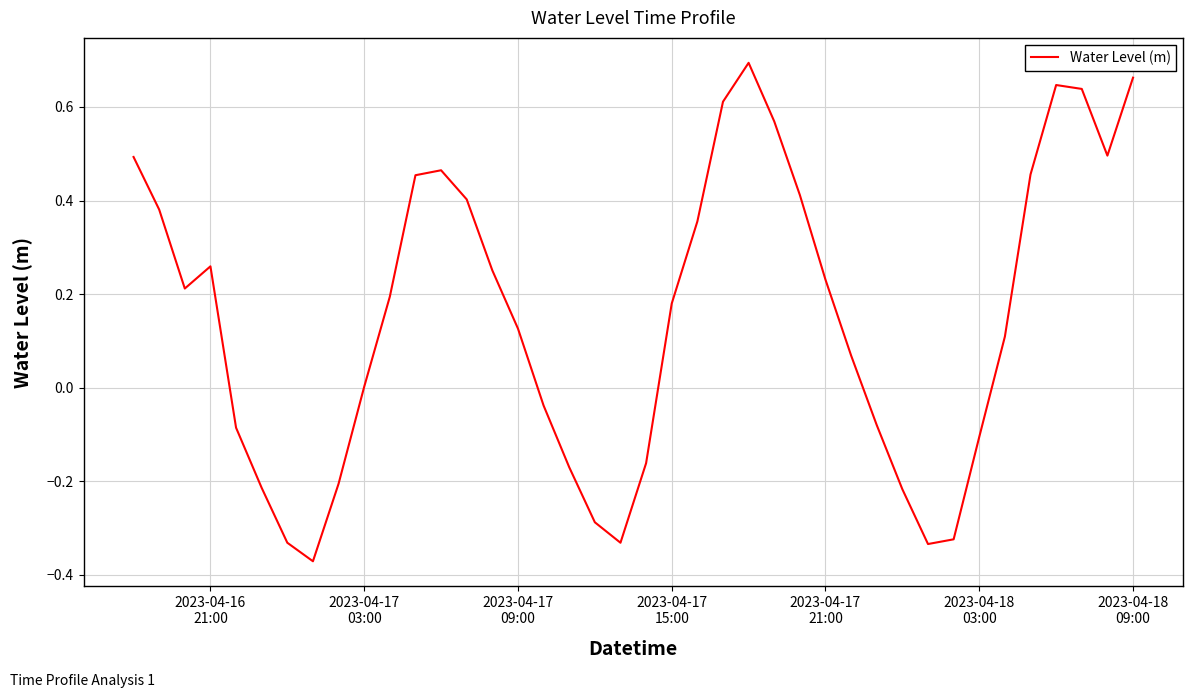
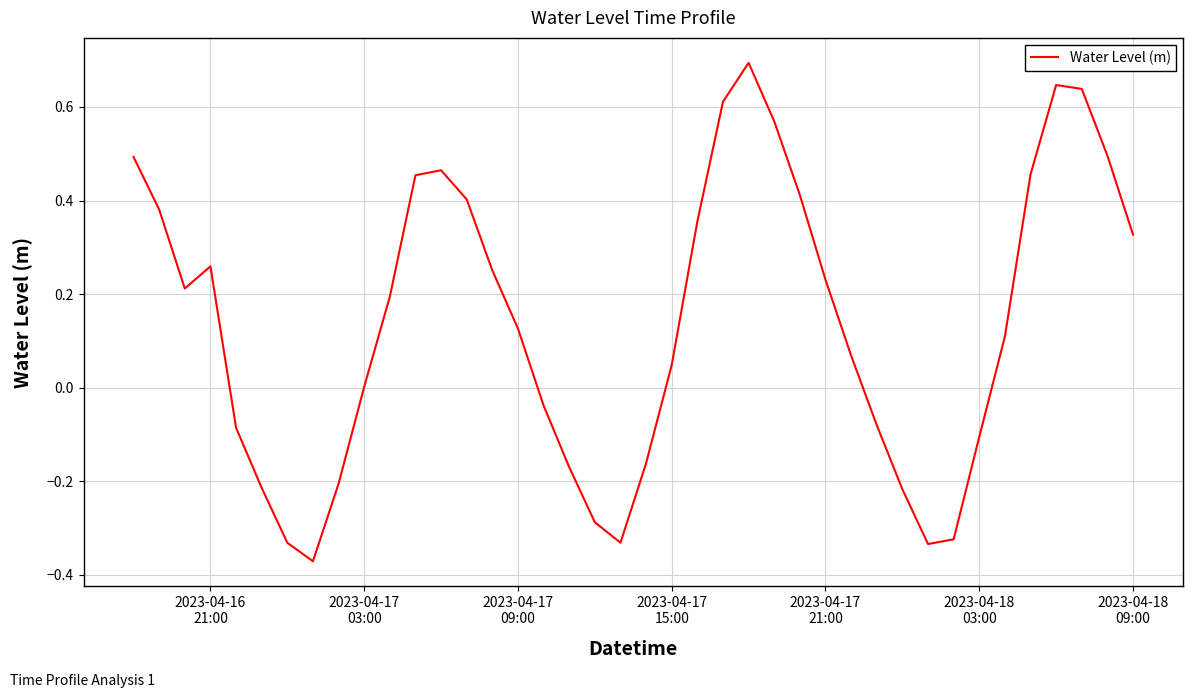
2023-04-17 15:00: 0.18 -> 0.05
2023-04-18 09:00: 0.66 -> 0.33
